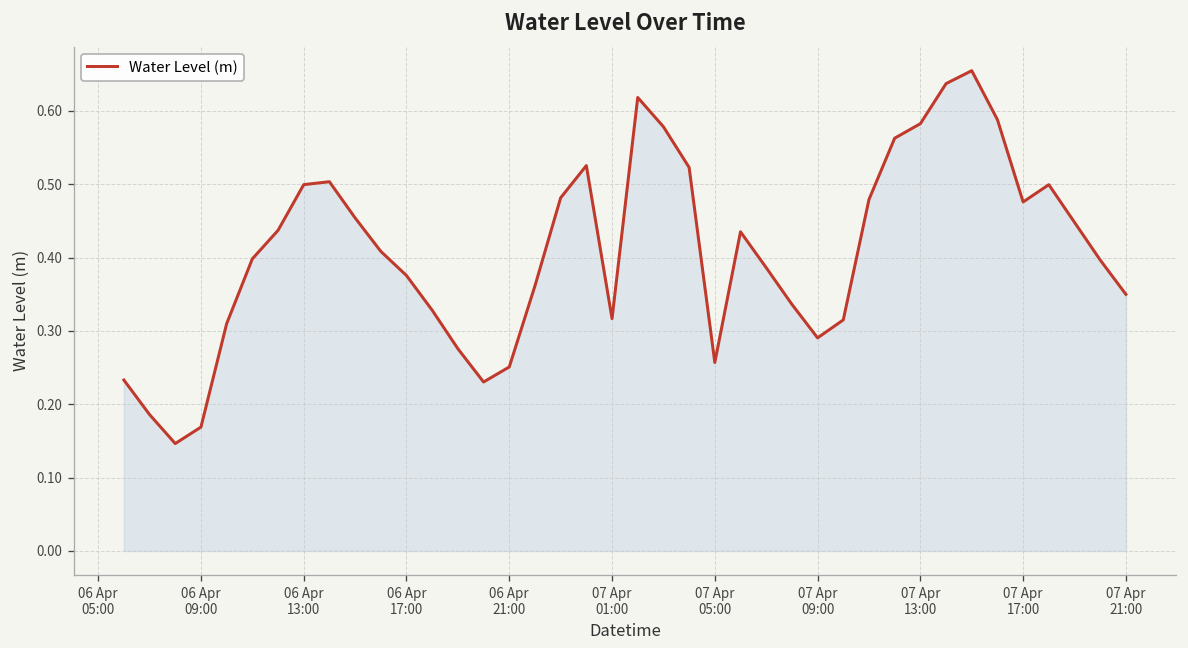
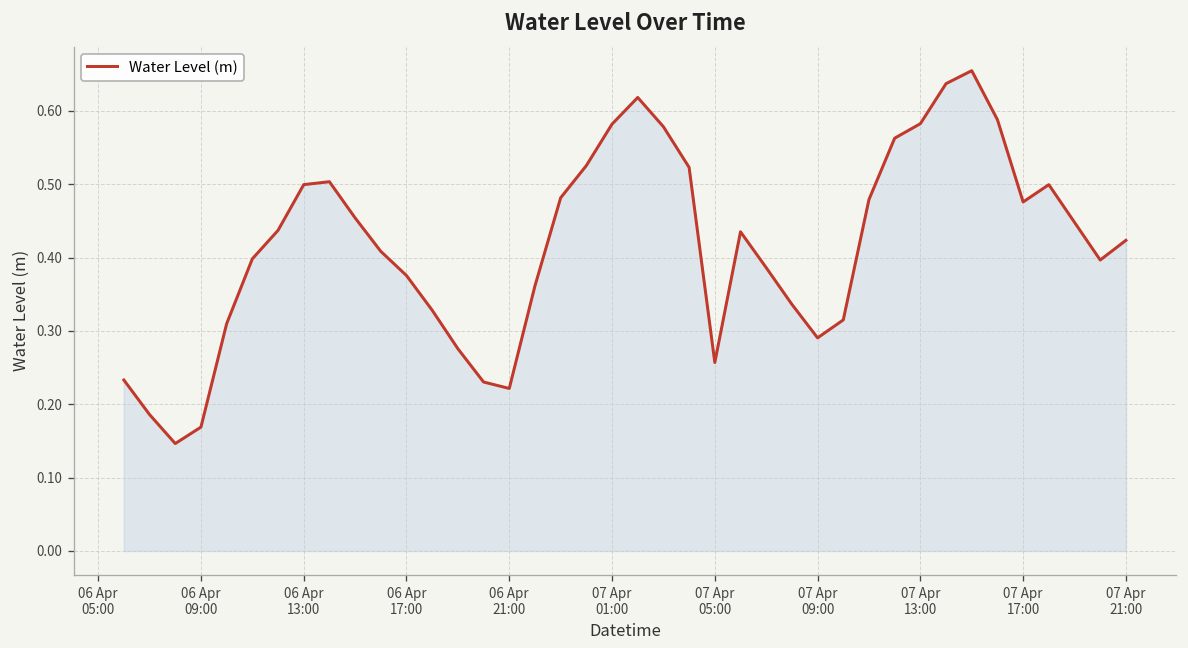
06 Apr 21:00: 0.25 -> 0.22
07 Apr 01:00: 0.32 -> 0.58
07 Apr 21:00: 0.35 -> 0.42
